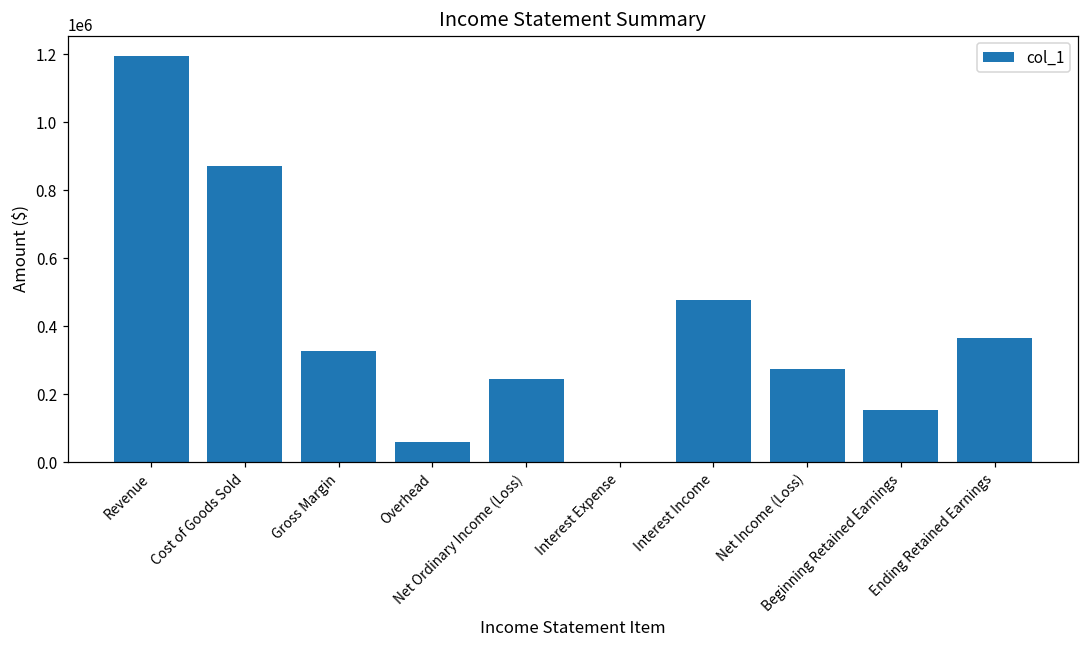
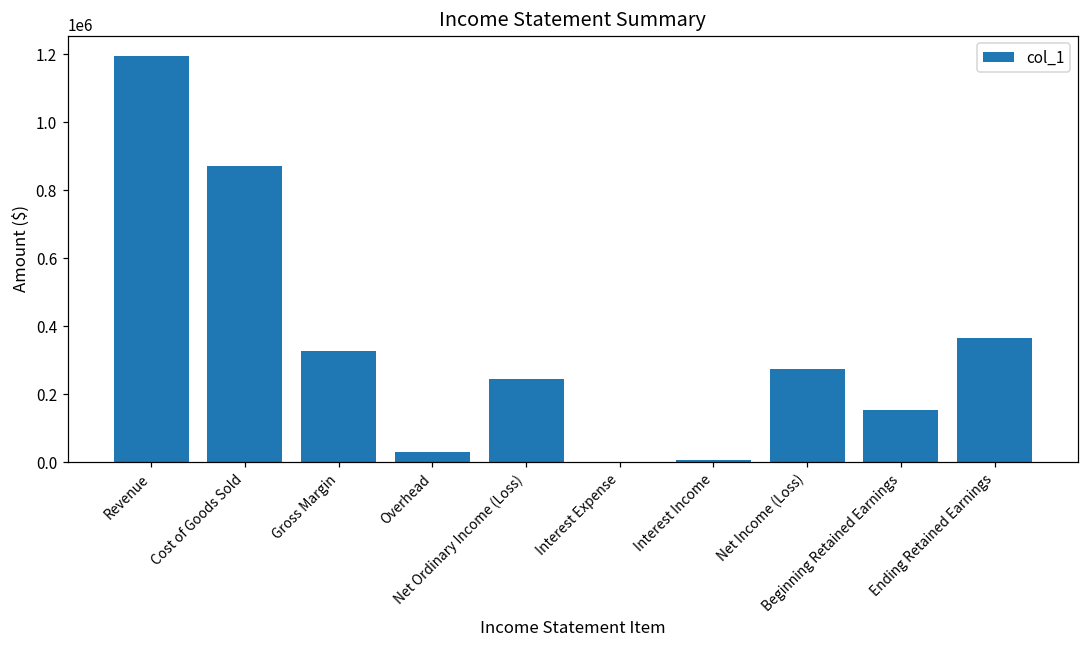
Overhead: 60000 -> 30000
Interest Income: 480000 -> 10000
